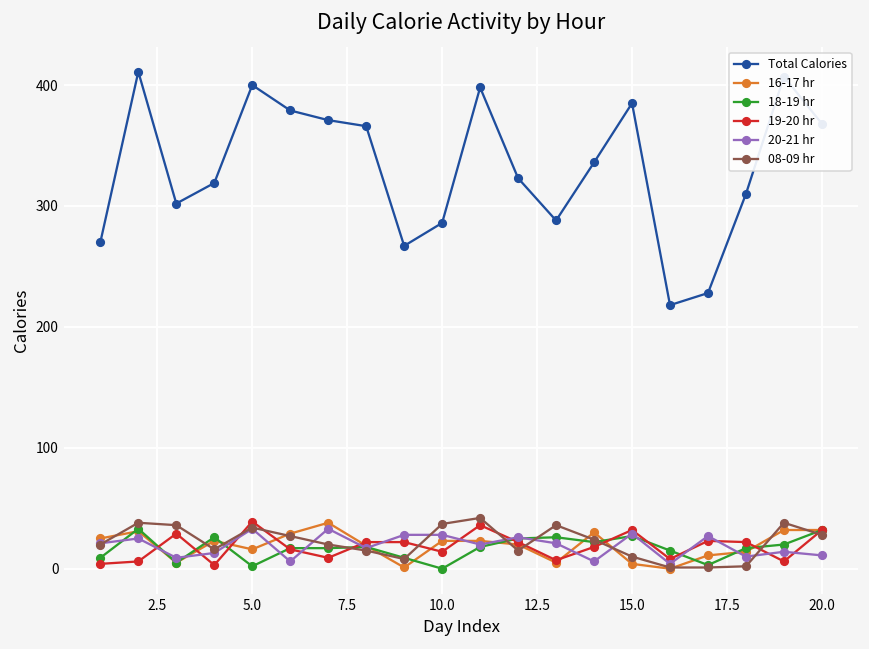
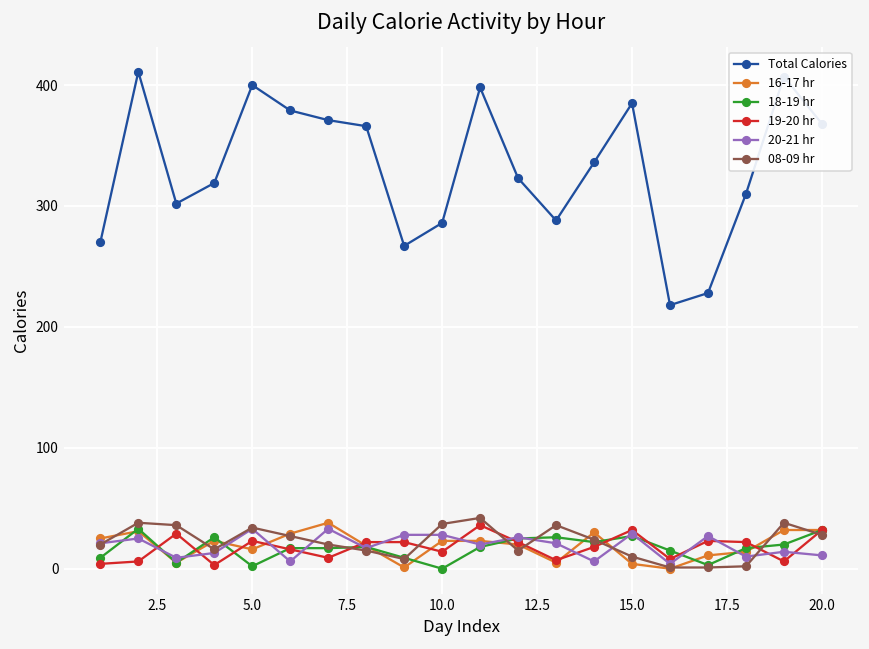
19-20 hr, 5.0: 39 -> 23
